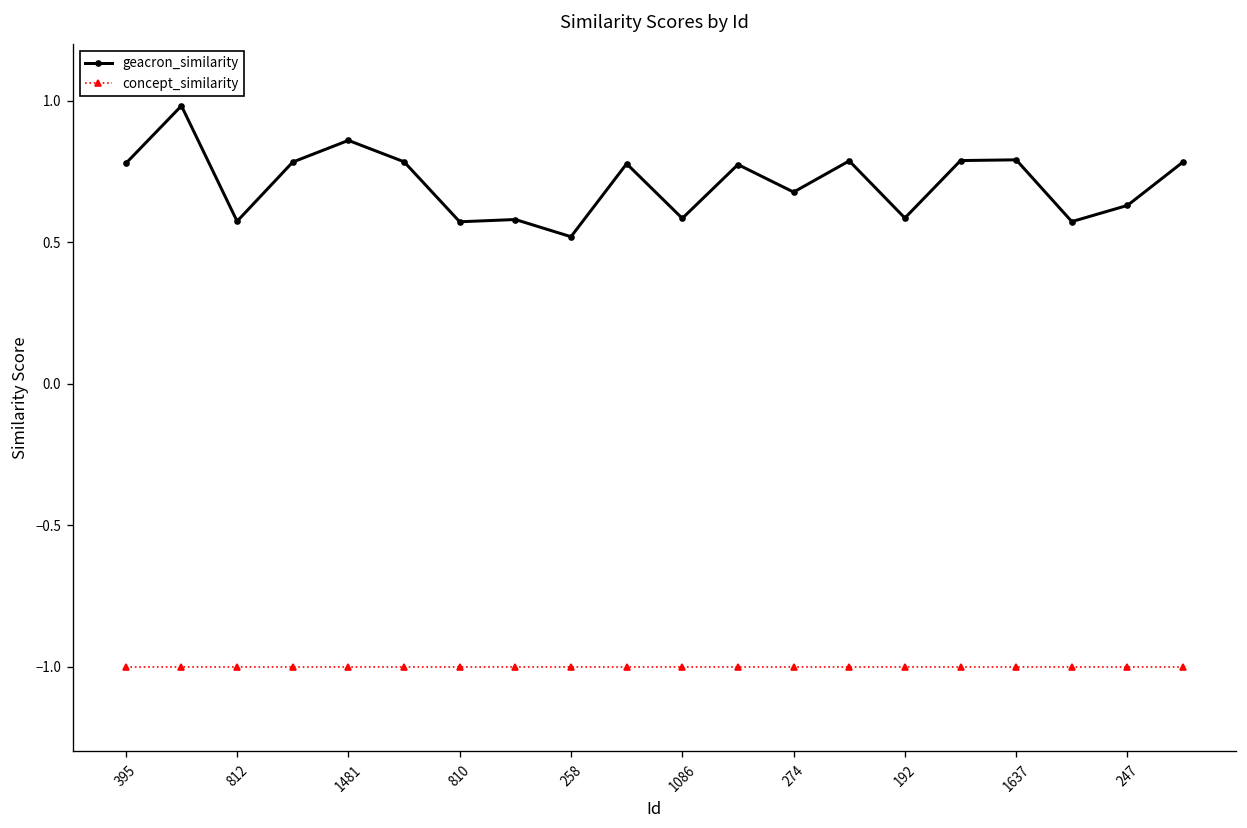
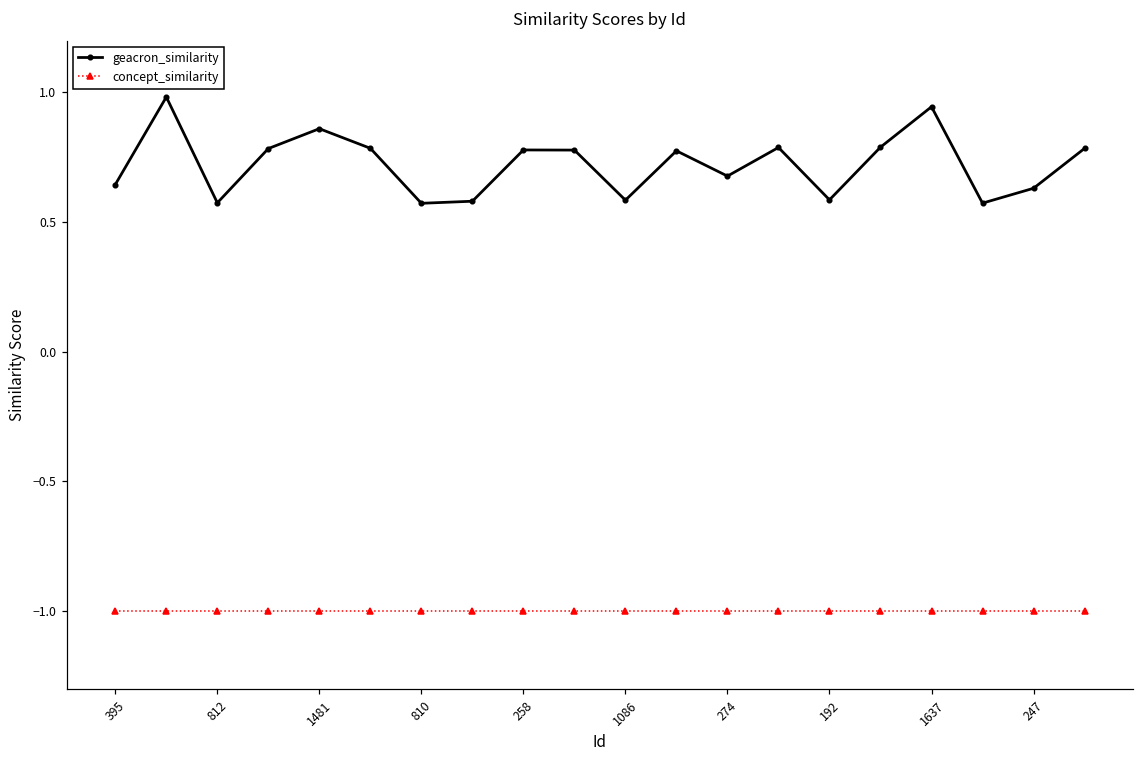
geacron_similarity, 395: 0.78 -> 0.64
geacron_similarity, 258: 0.52 -> 0.78
geacron_similarity, 1637: 0.79 -> 0.94
